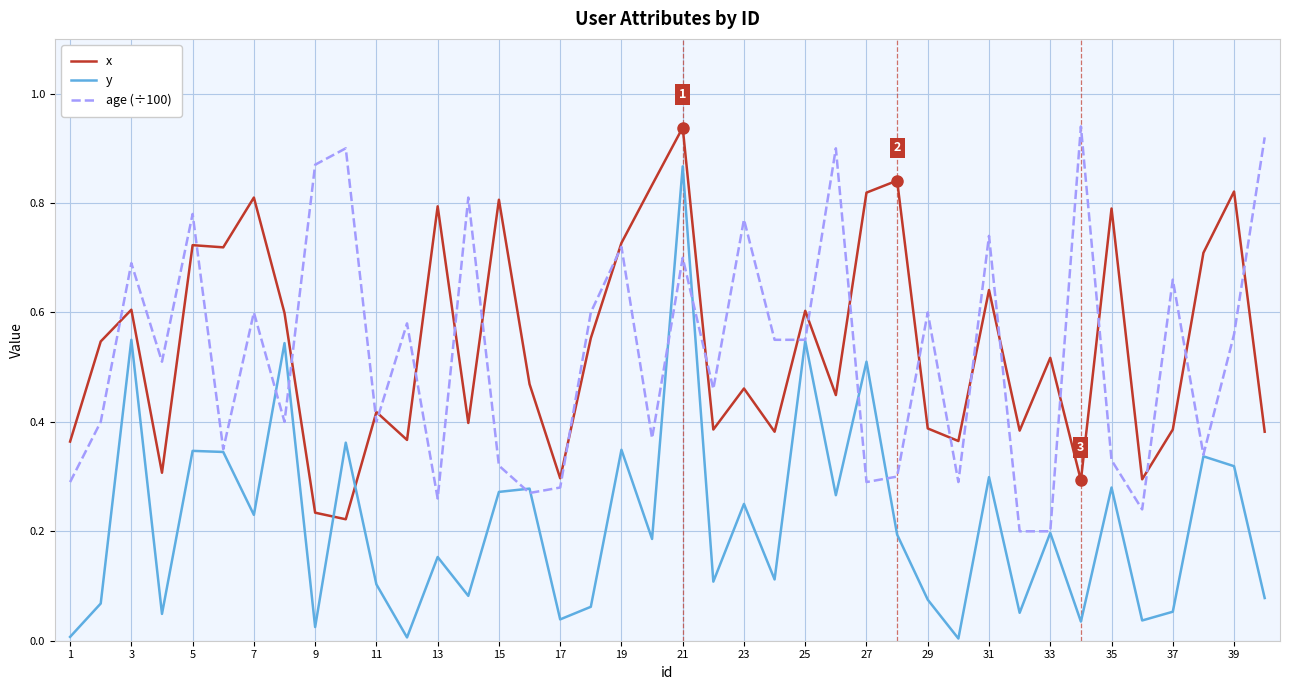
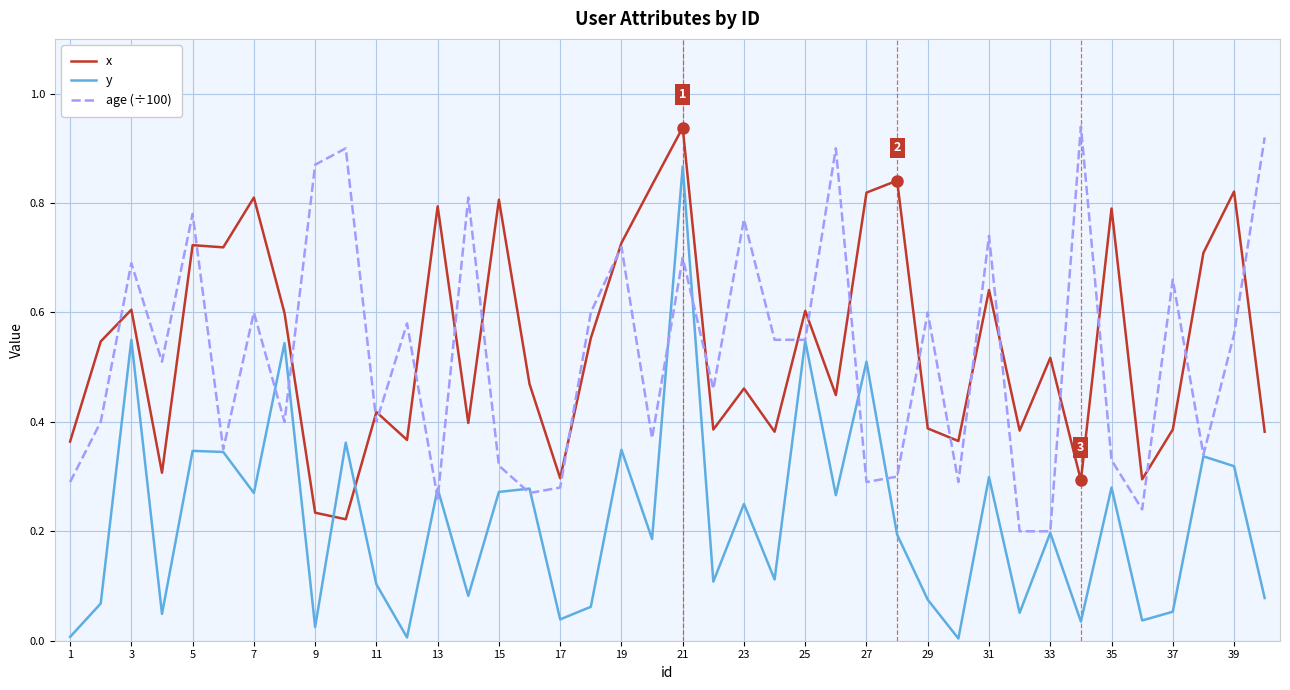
y, 7: 0.23 -> 0.27
y, 13: 0.15 -> 0.28
